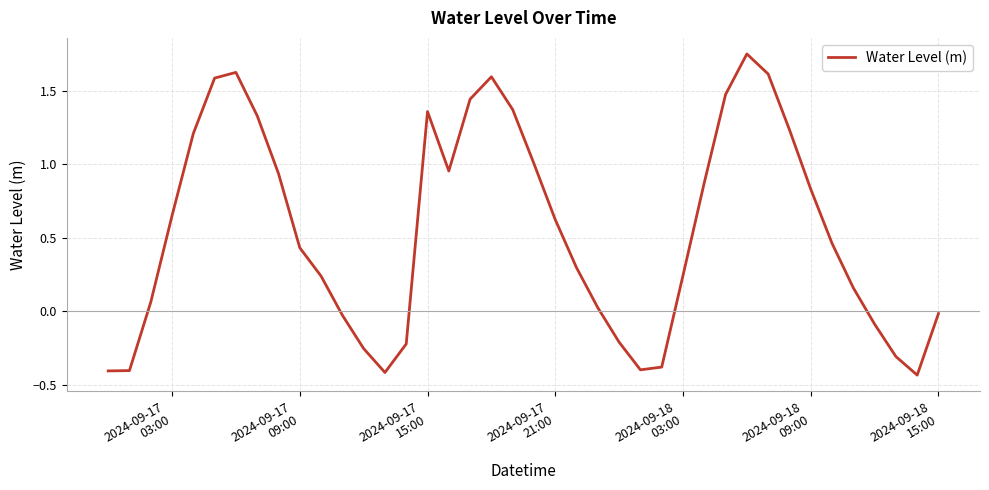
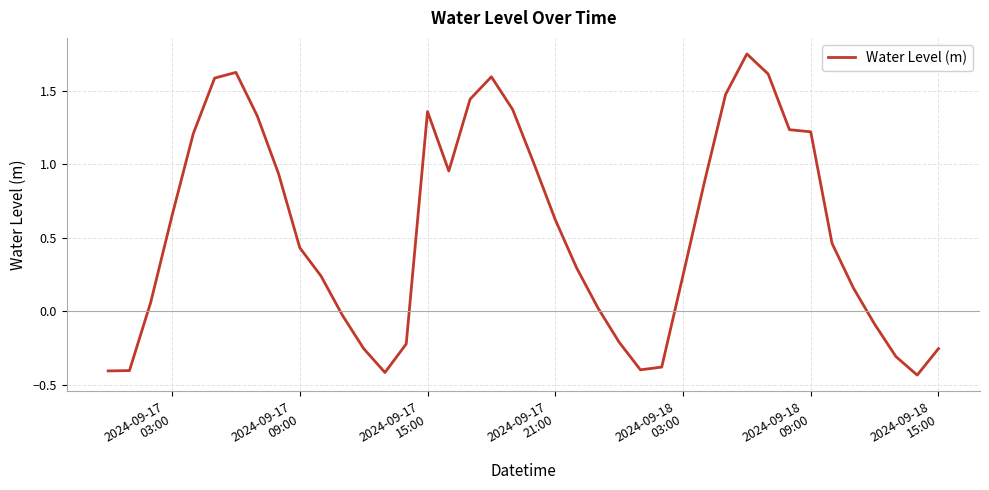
2024-09-18 09:00: 0.83 -> 1.22
2024-09-18 15:00: -0.02 -> -0.25
